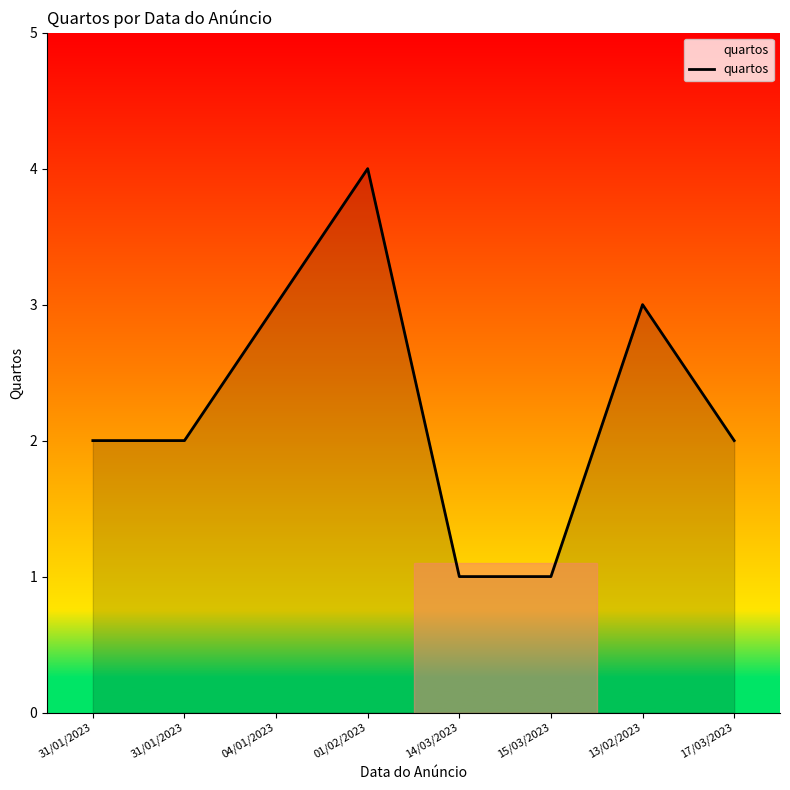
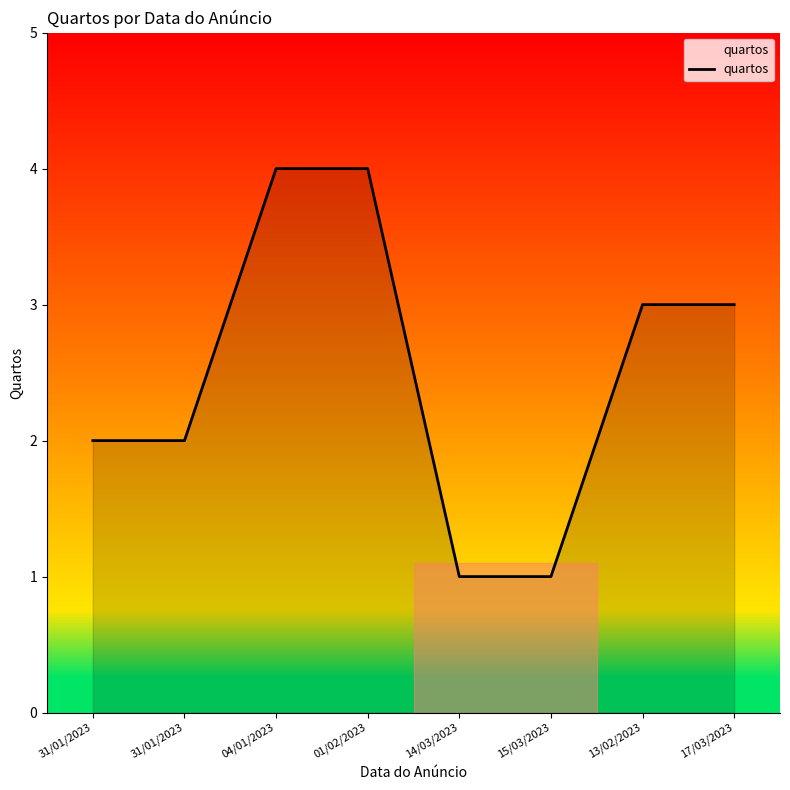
04/01/2023: 3 -> 4
17/03/2023: 2 -> 3
